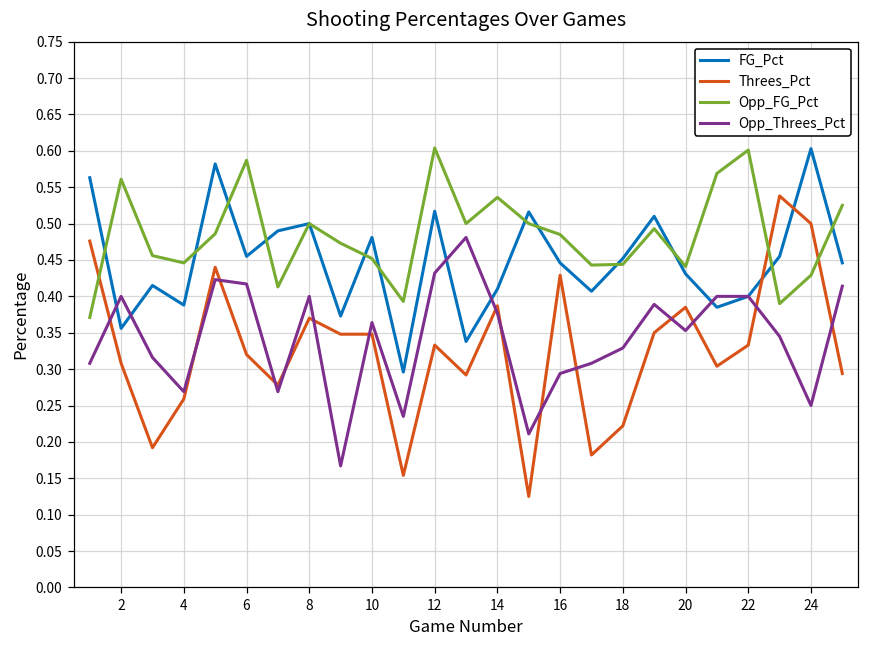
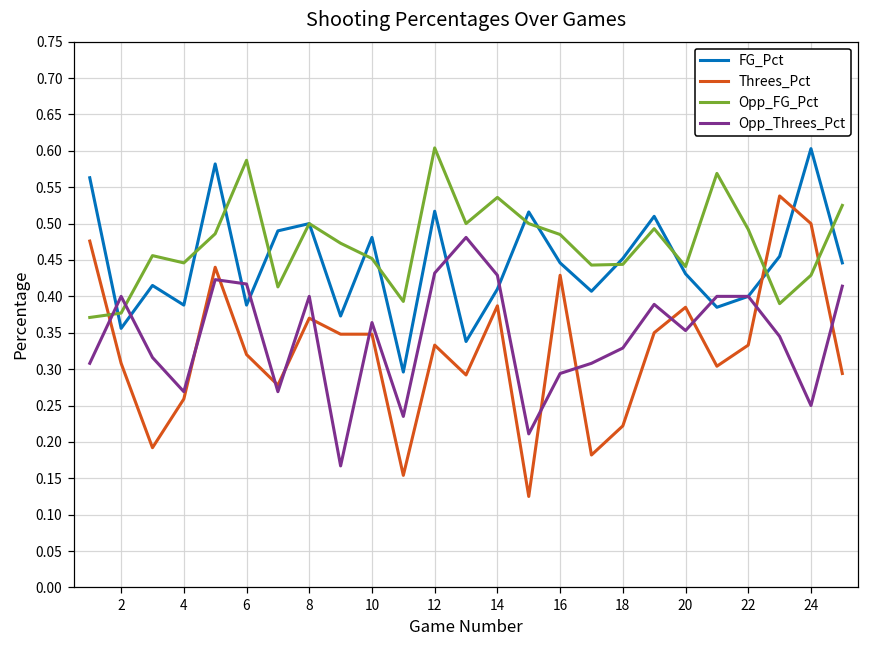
Opp_FG_Pct, 2: 0.56 -> 0.38
FG_Pct, 6: 0.46 -> 0.39
Opp_Threes_Pct, 14: 0.38 -> 0.43
Opp_FG_Pct, 22: 0.60 -> 0.49
